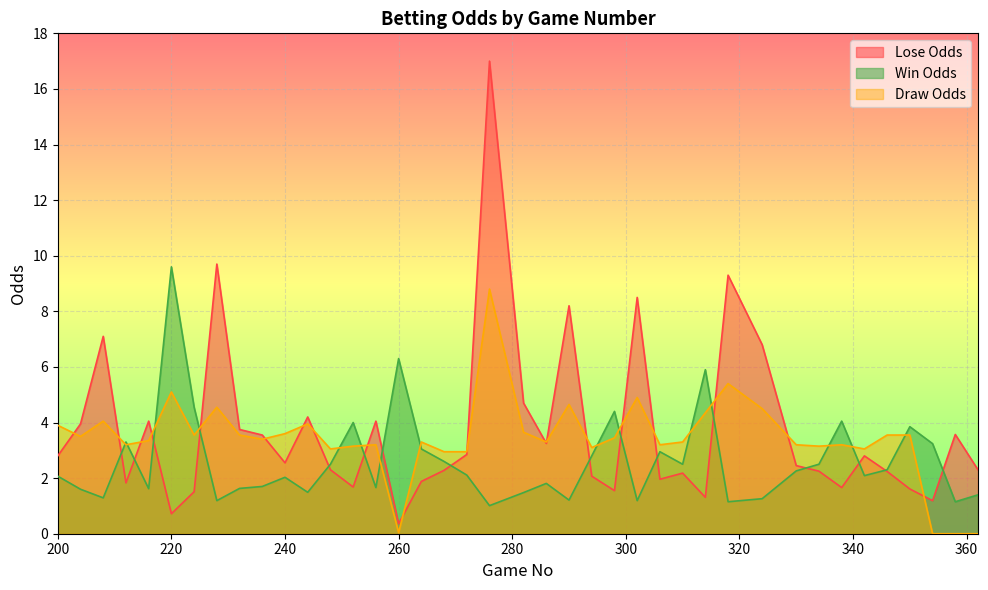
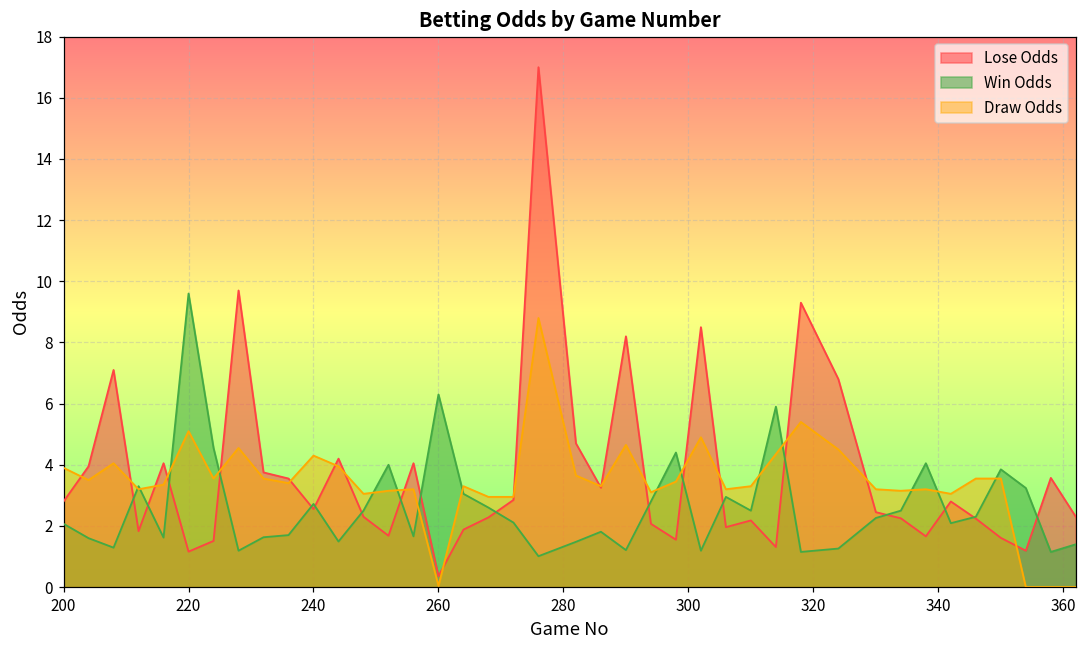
Lose Odds, 220: 0.7 -> 1.2
Win Odds, 240: 2.0 -> 2.7
Draw Odds, 240: 3.6 -> 4.3
